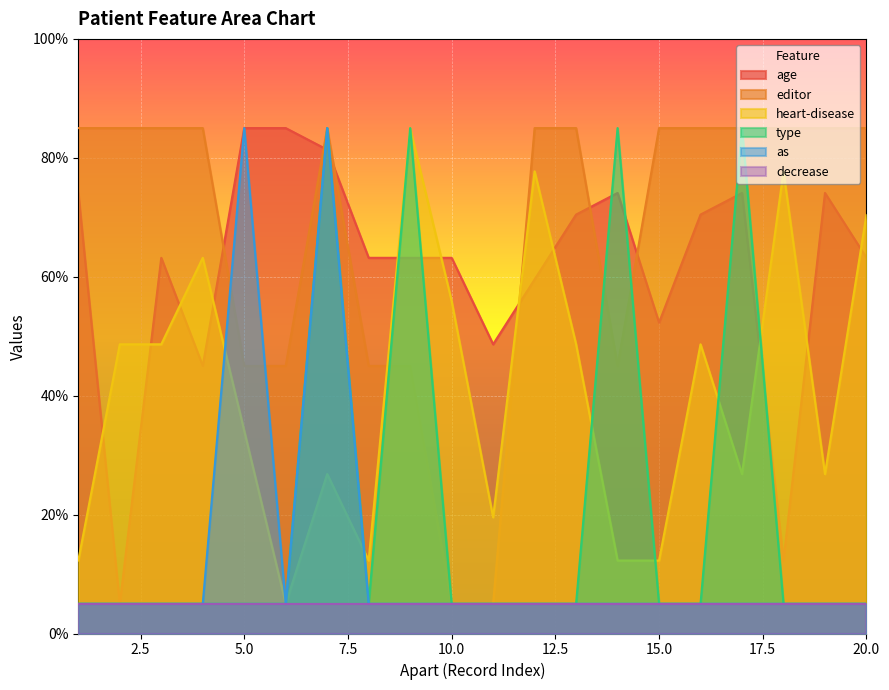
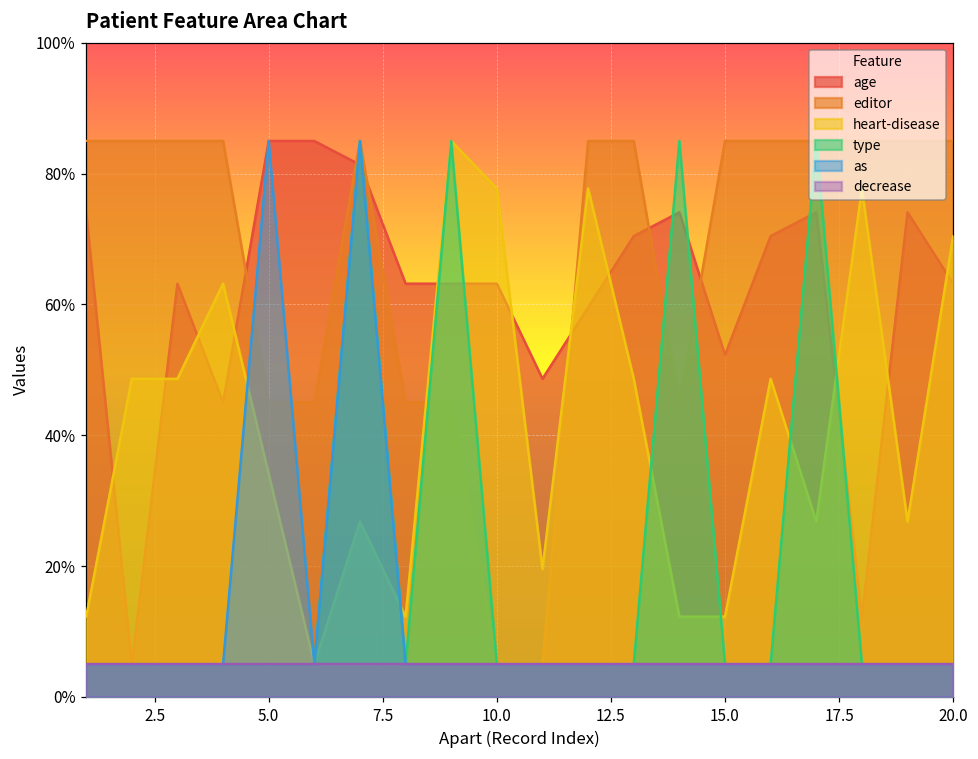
heart-disease, 10.0: 56% -> 78%
